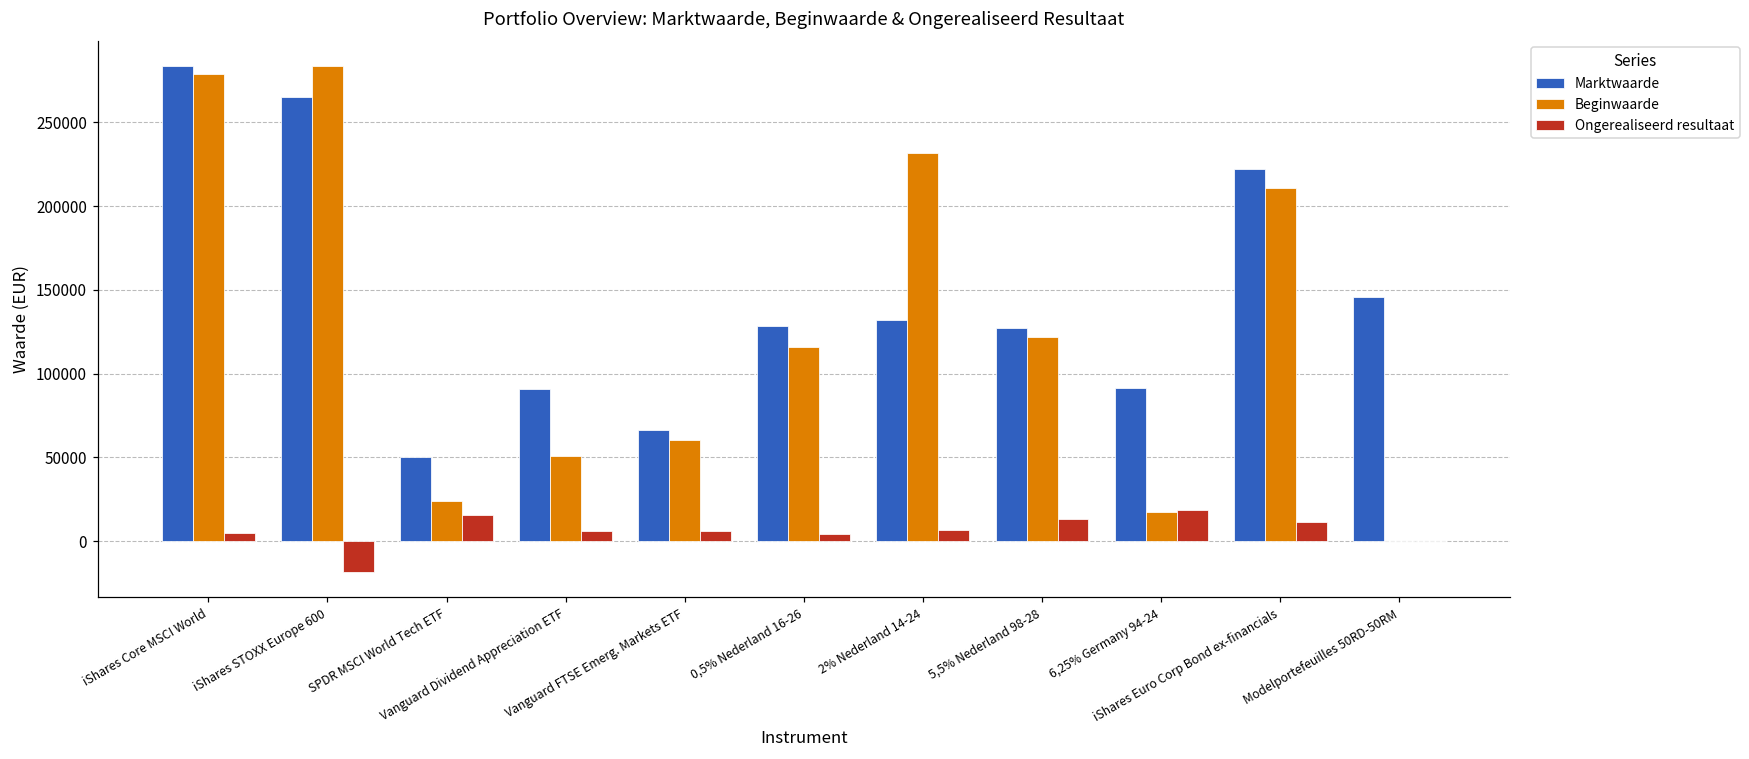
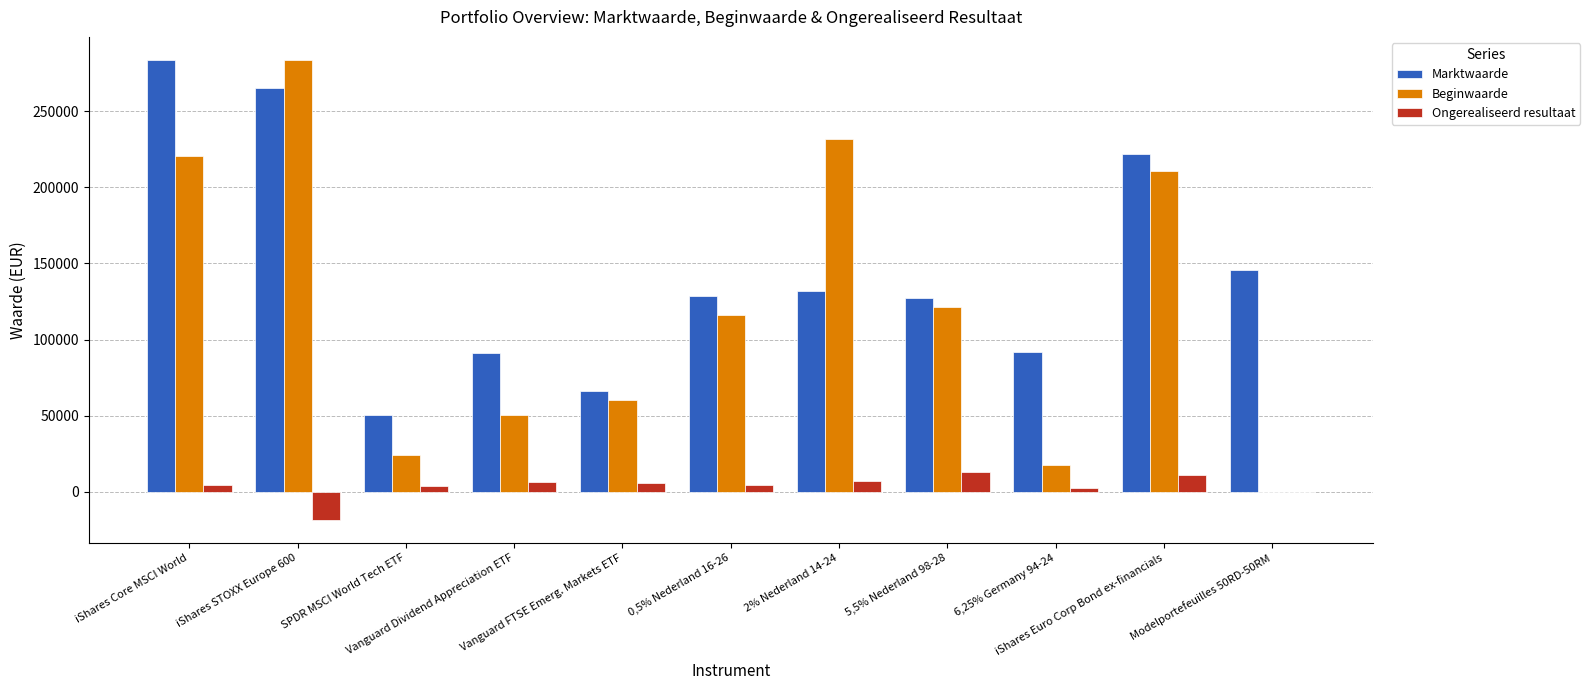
Beginwaarde, iShares Core MSCI World: 279000 -> 221000
Ongerealiseerd resultaat, SPDR MSCI World Tech ETF: 16000 -> 4000
Ongerealiseerd resultaat, 6,25% Germany 94-24: 19000 -> 3000
